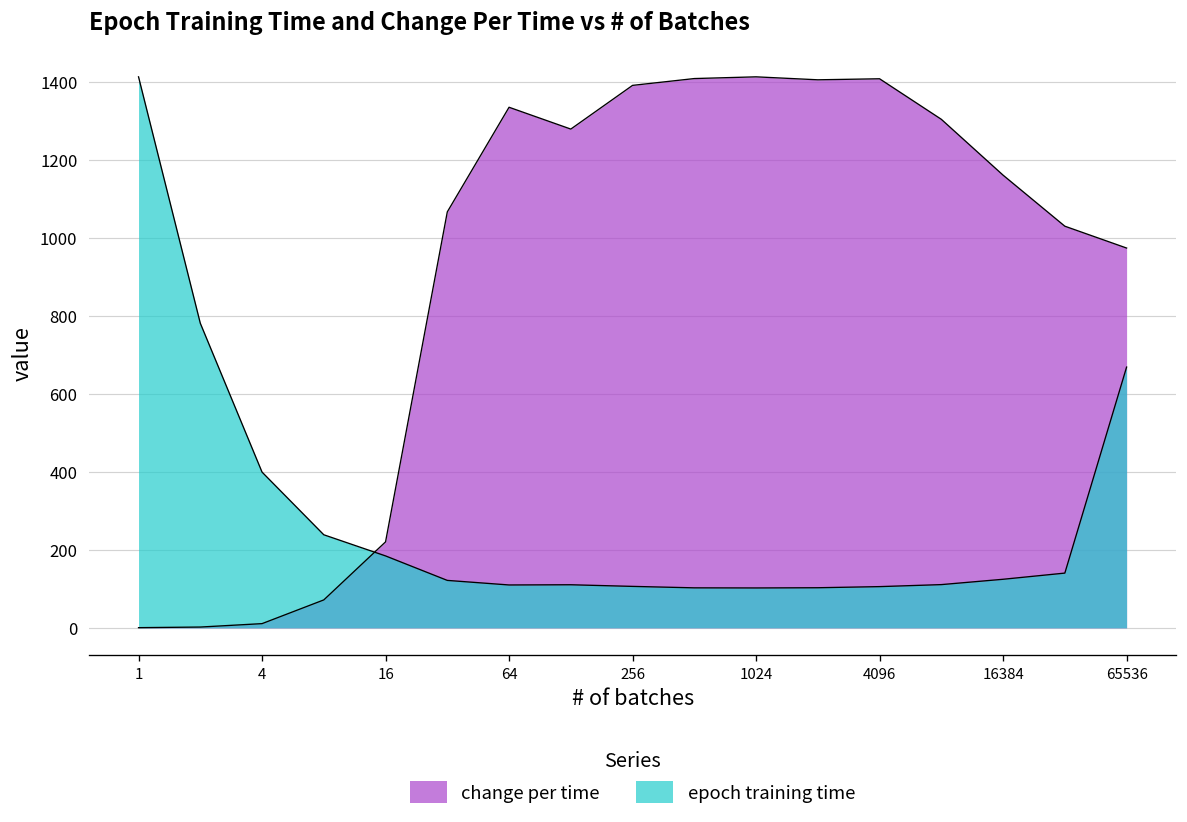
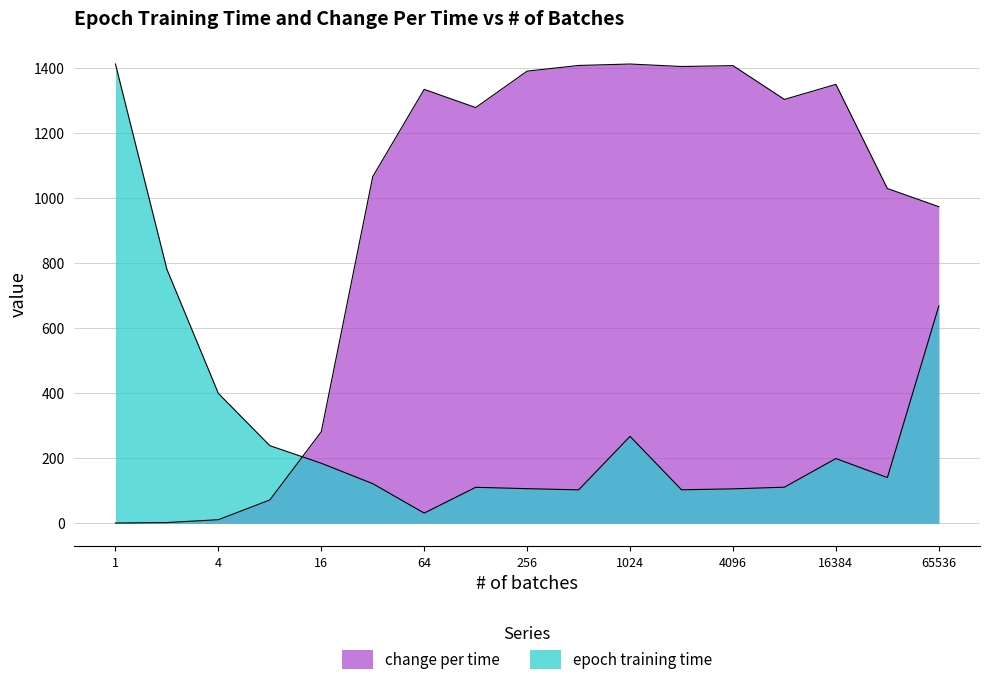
change per time, 16: 220 -> 280
epoch training time, 64: 110 -> 30
epoch training time, 1024: 100 -> 270
change per time, 16384: 1160 -> 1350
epoch training time, 16384: 120 -> 200
